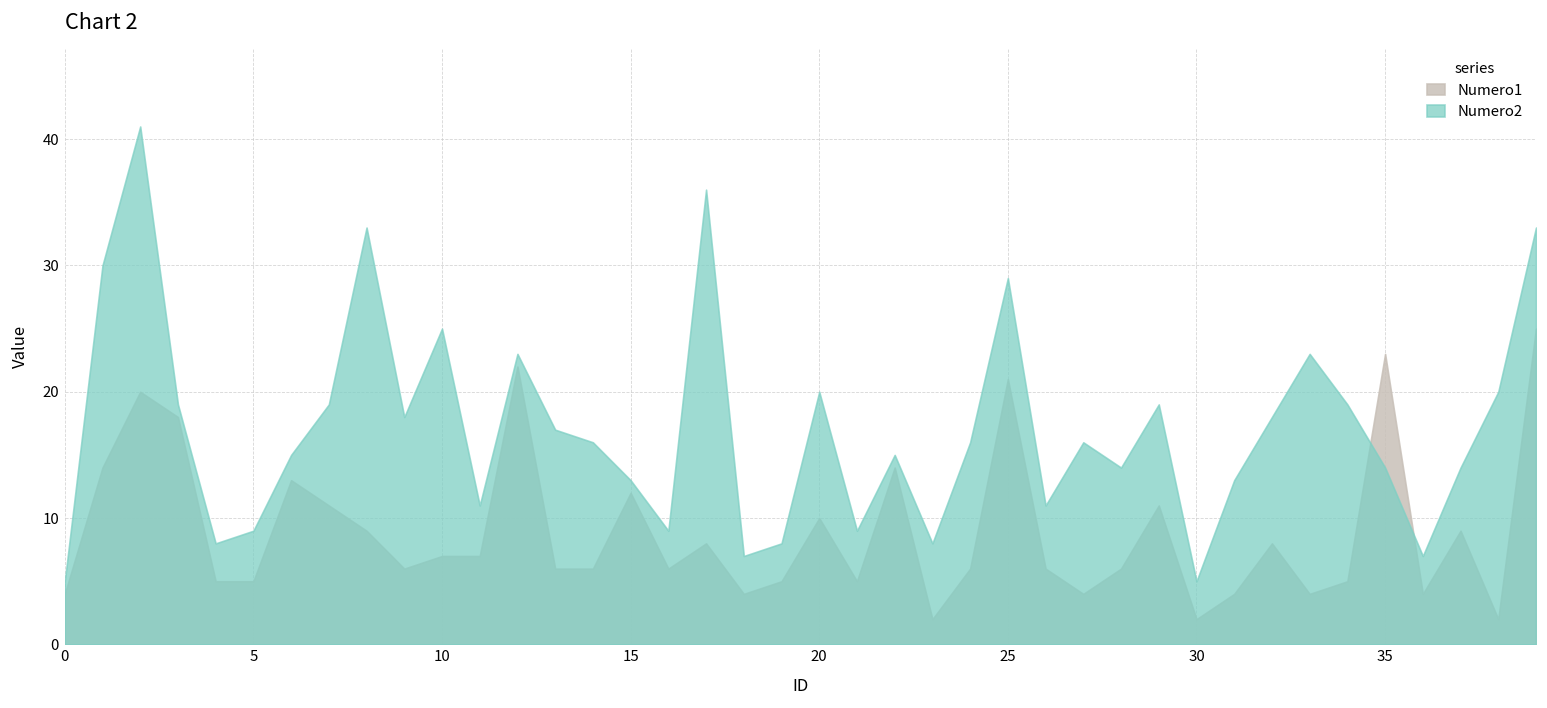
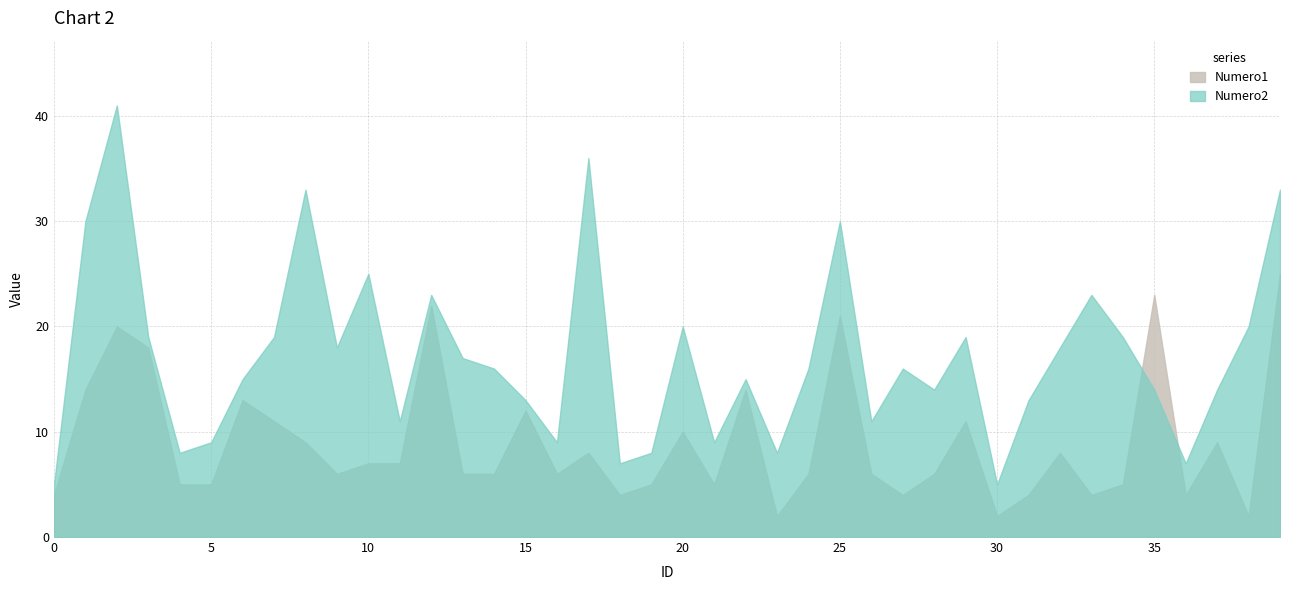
Numero2, 25: 29 -> 30
